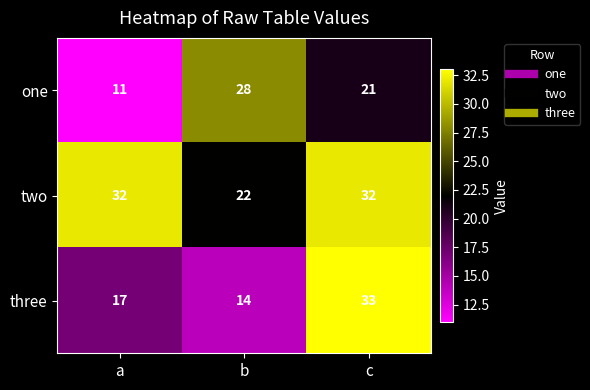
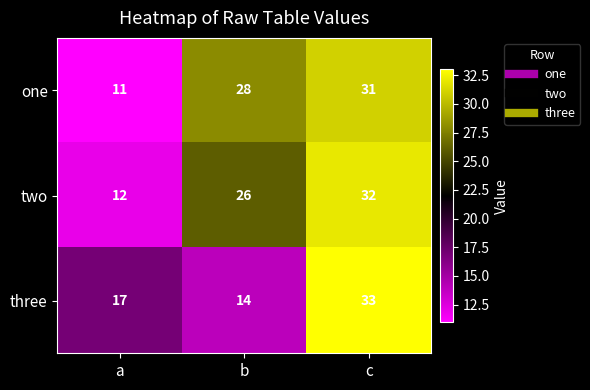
one, c: 21 -> 31
two, a: 32 -> 12
two, b: 22 -> 26
